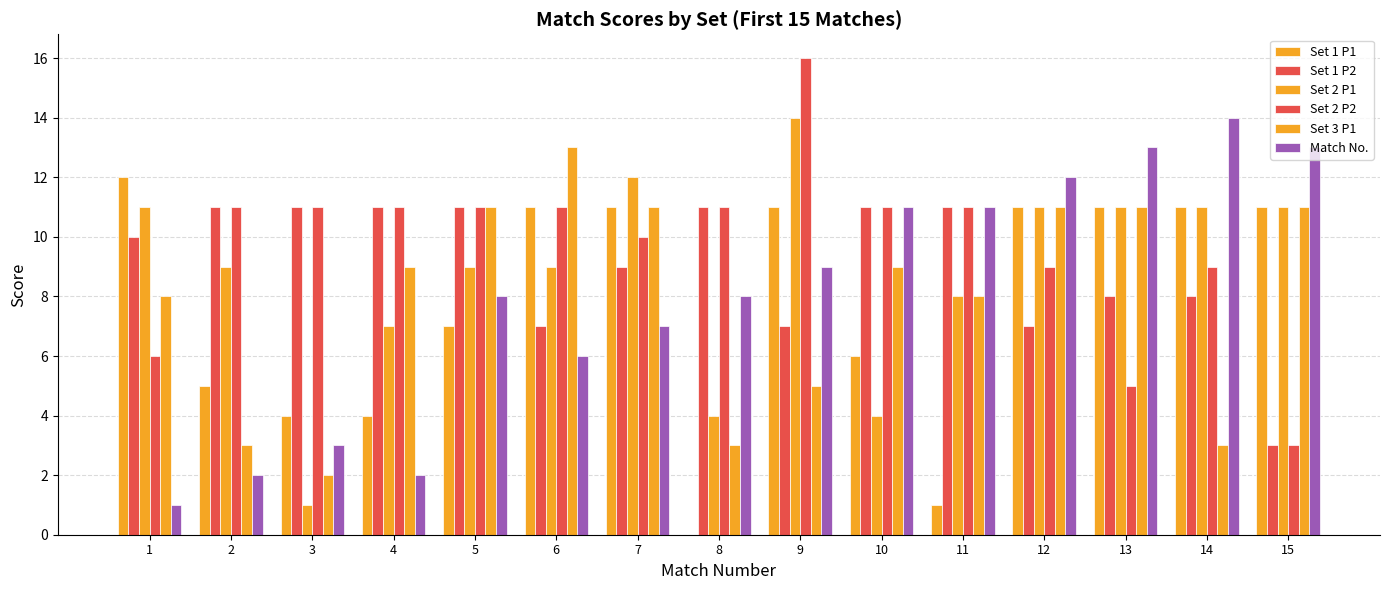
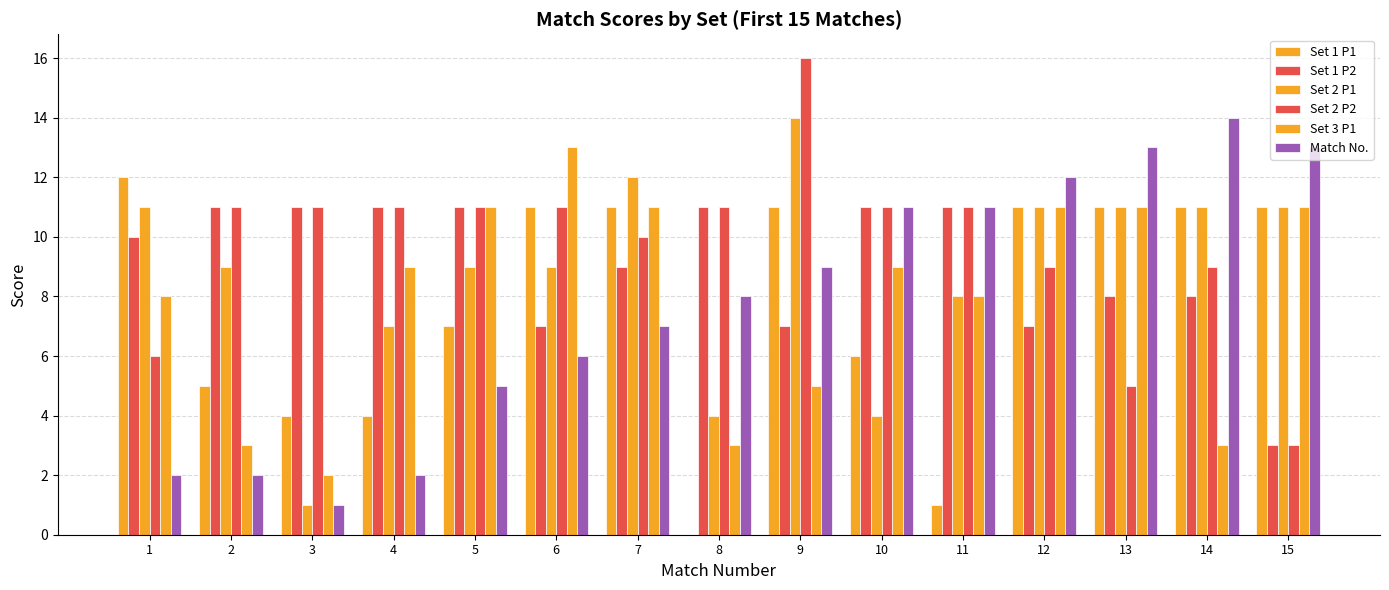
Match No., 1: 1 -> 2
Match No., 3: 3 -> 1
Match No., 5: 8 -> 5
